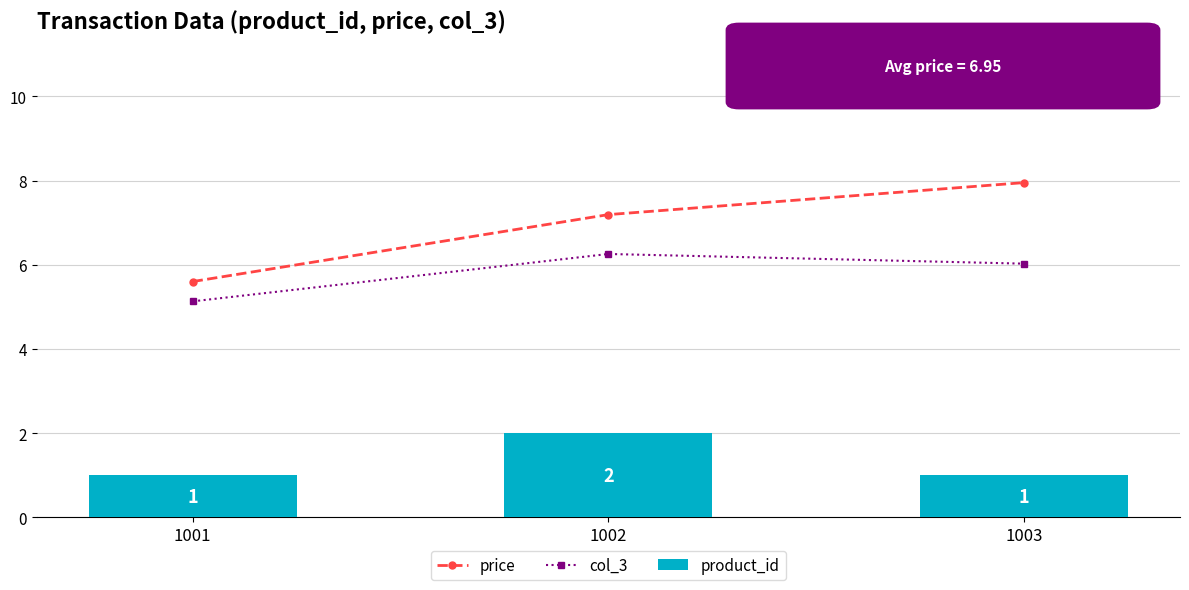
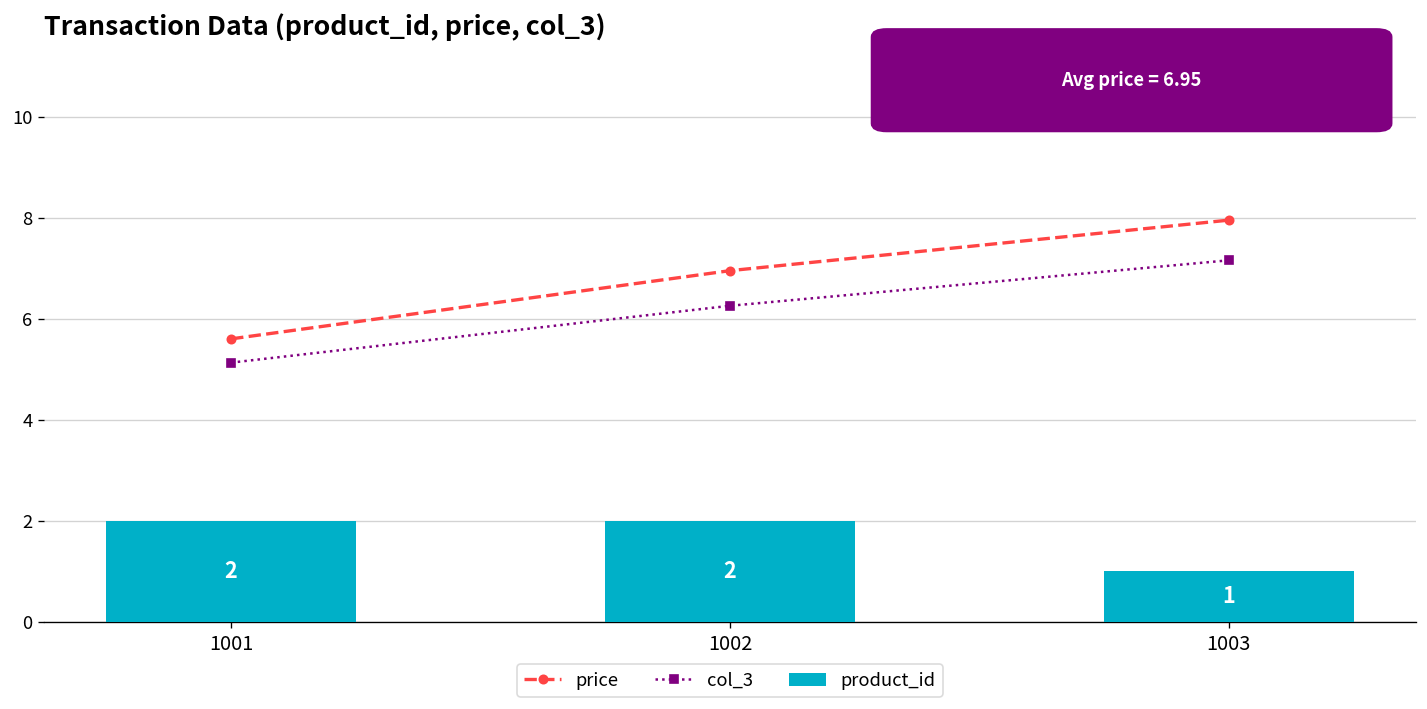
product_id, 1001: 1 -> 2
price, 1002: 7.2 -> 7.0
col_3, 1003: 6.0 -> 7.2
